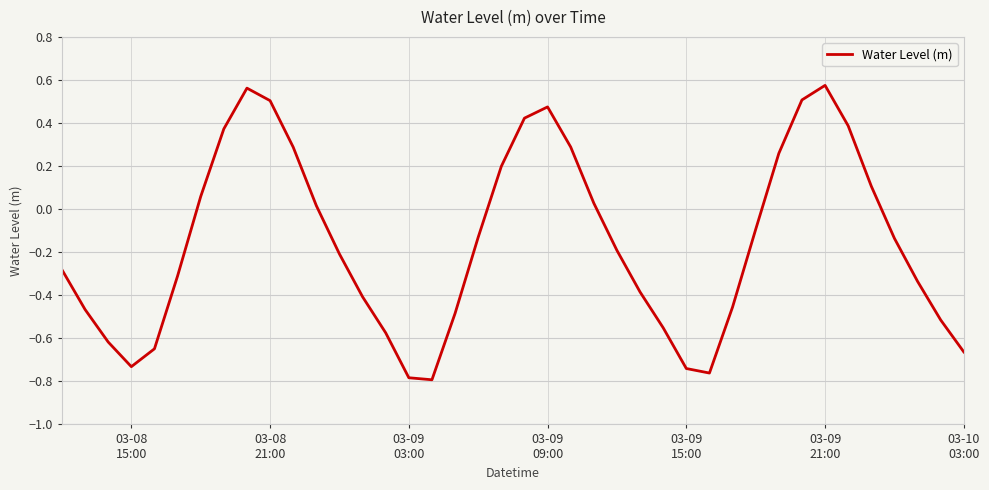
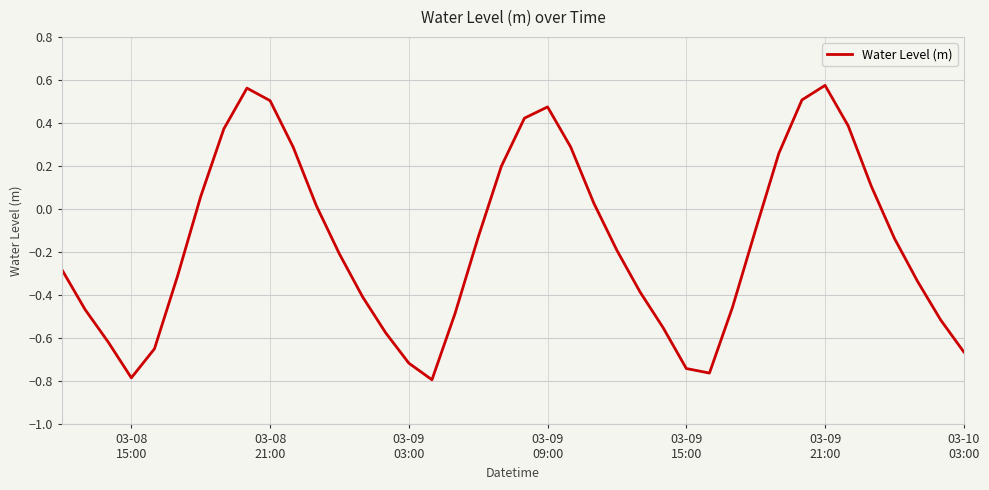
03-08 15:00: -0.73 -> -0.78
03-09 03:00: -0.78 -> -0.72
